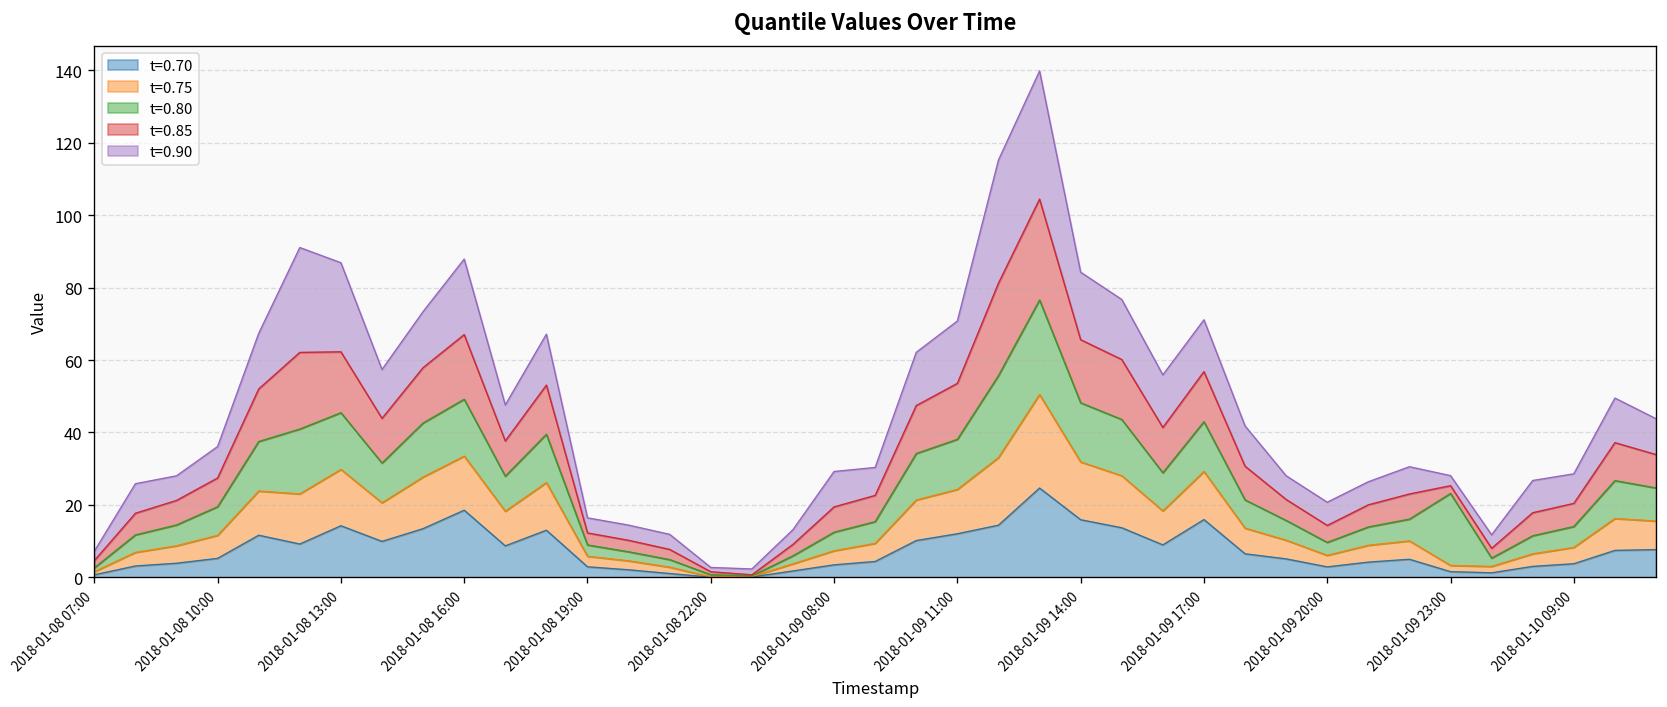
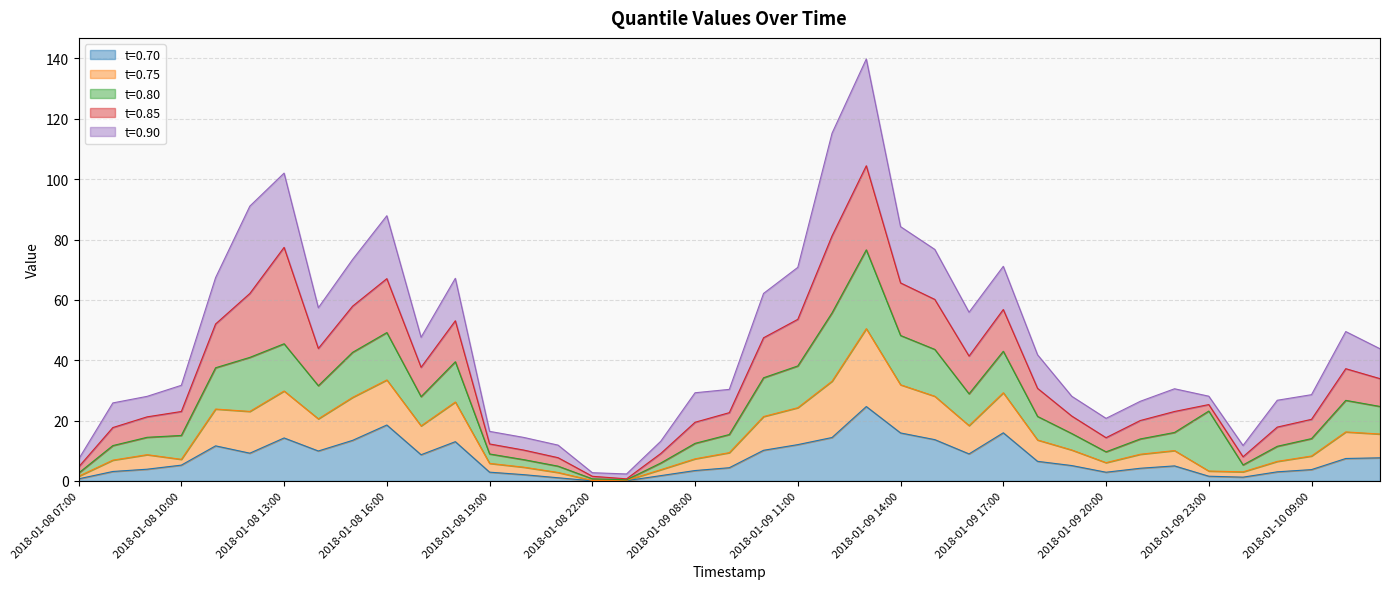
t=0.75, 2018-01-08 10:00: 6 -> 2
t=0.85, 2018-01-08 13:00: 17 -> 32
